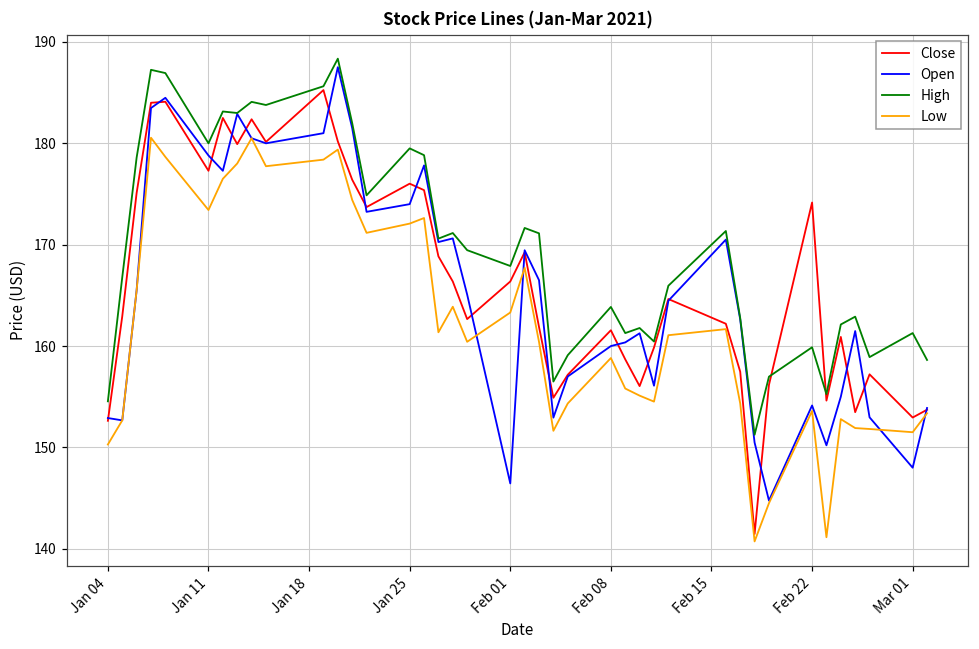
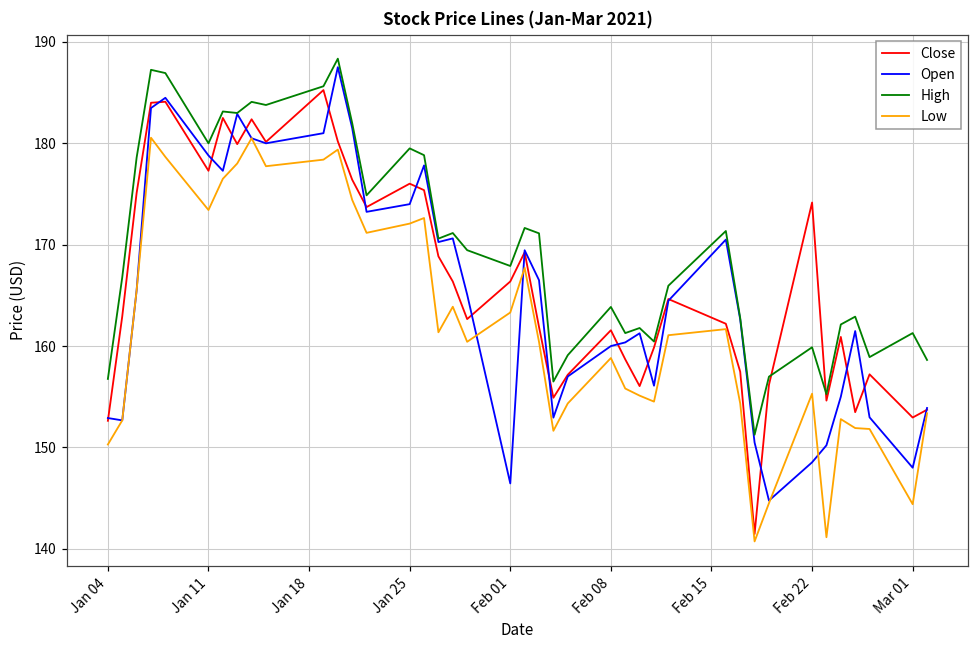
High, Jan 04: 155 -> 157
Open, Feb 22: 154 -> 149
Low, Feb 22: 154 -> 155
Low, Mar 01: 152 -> 144
